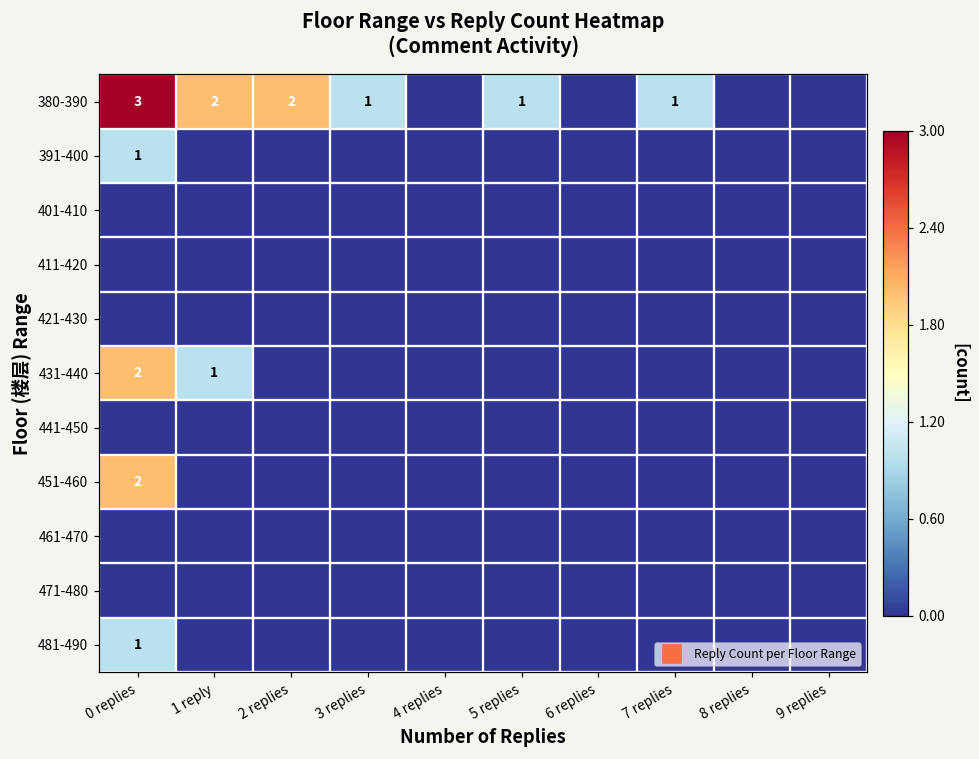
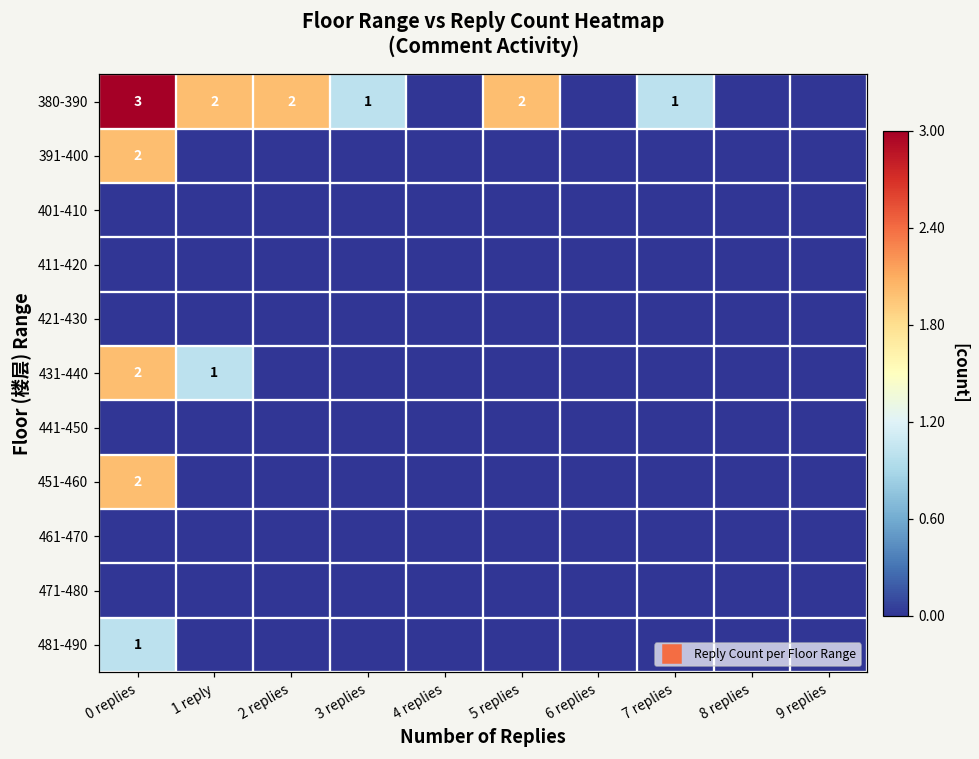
380-390, 5 replies: 1 -> 2
391-400, 0 replies: 1 -> 2
